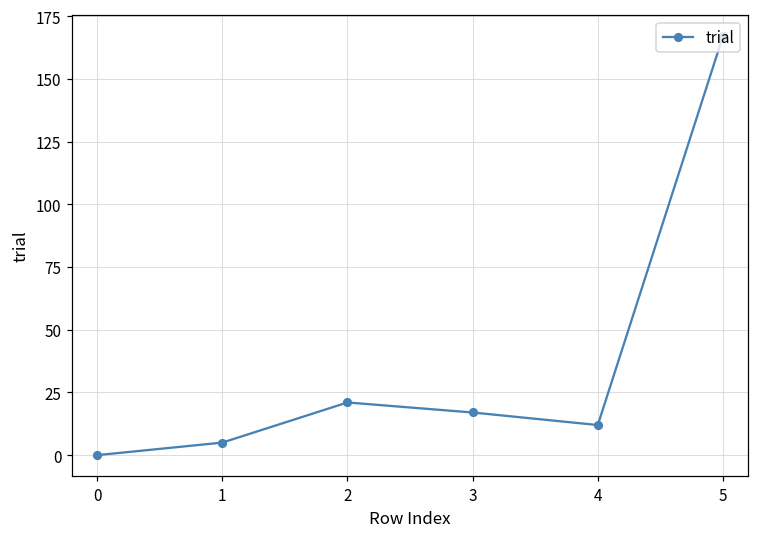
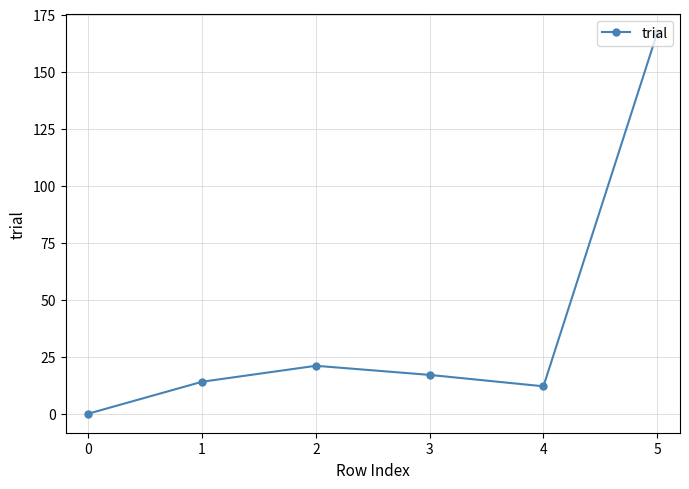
1: 5 -> 14
